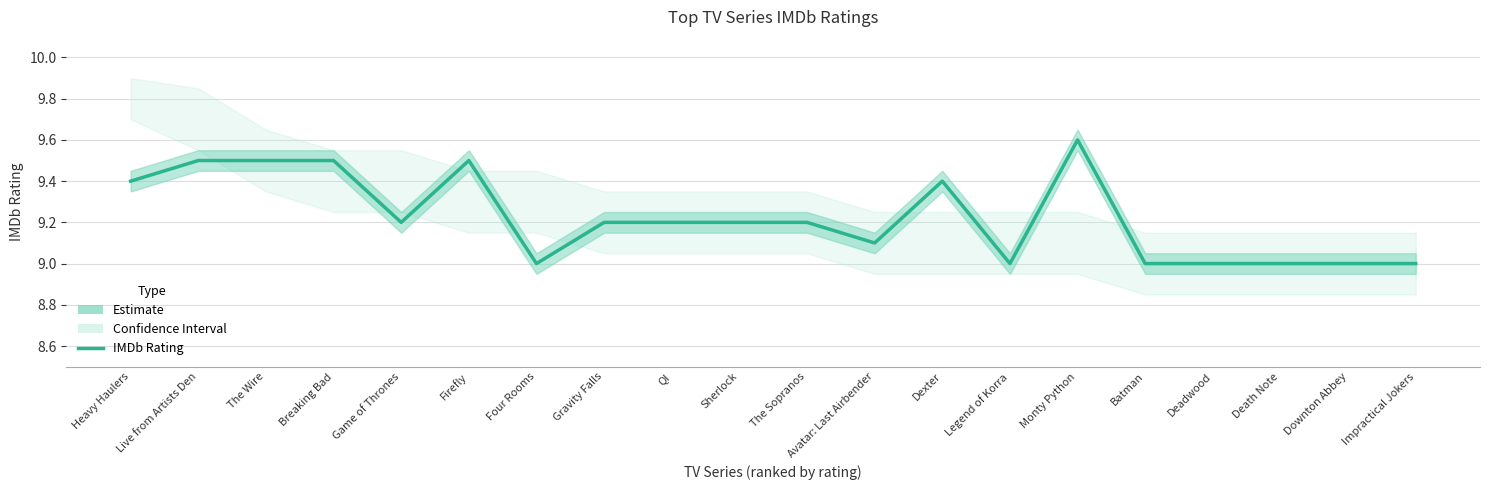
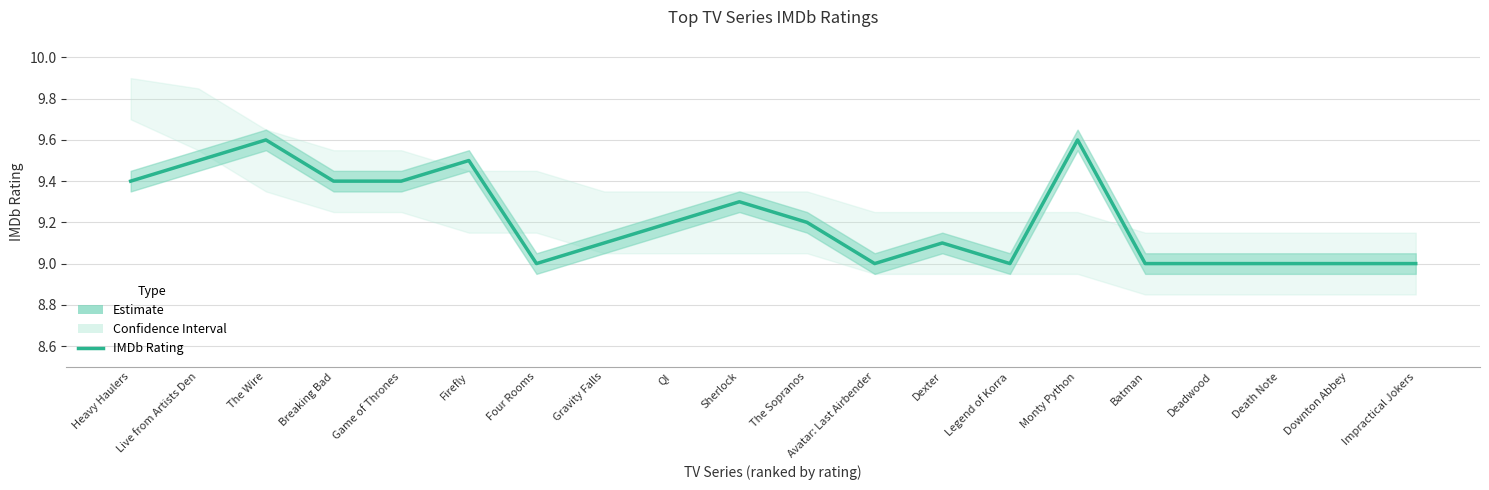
IMDb Rating, The Wire: 9.5 -> 9.6
IMDb Rating, Breaking Bad: 9.5 -> 9.4
IMDb Rating, Game of Thrones: 9.2 -> 9.4
IMDb Rating, Gravity Falls: 9.2 -> 9.1
IMDb Rating, Sherlock: 9.2 -> 9.3
IMDb Rating, Avatar: Last Airbender: 9.1 -> 9.0
IMDb Rating, Dexter: 9.4 -> 9.1
